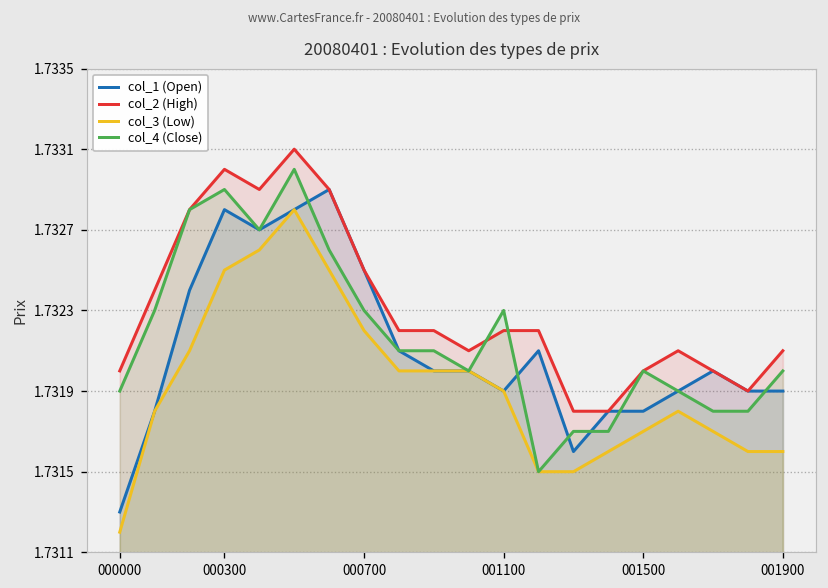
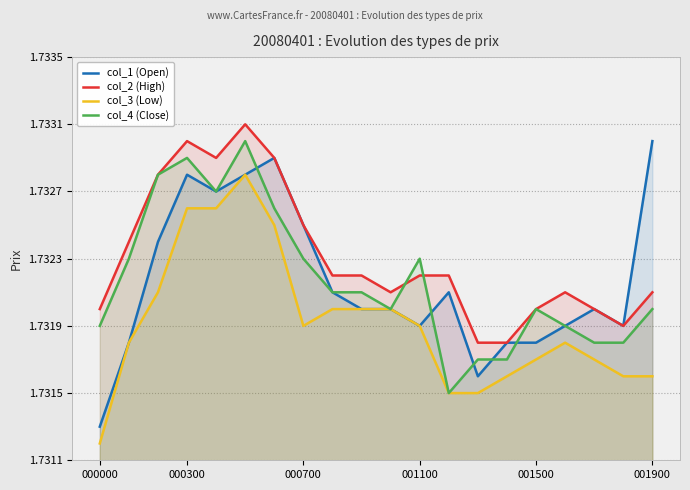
col_3 (Low), 000300: 1.7325 -> 1.7326
col_3 (Low), 000700: 1.7322 -> 1.7319
col_1 (Open), 001900: 1.7319 -> 1.7330
